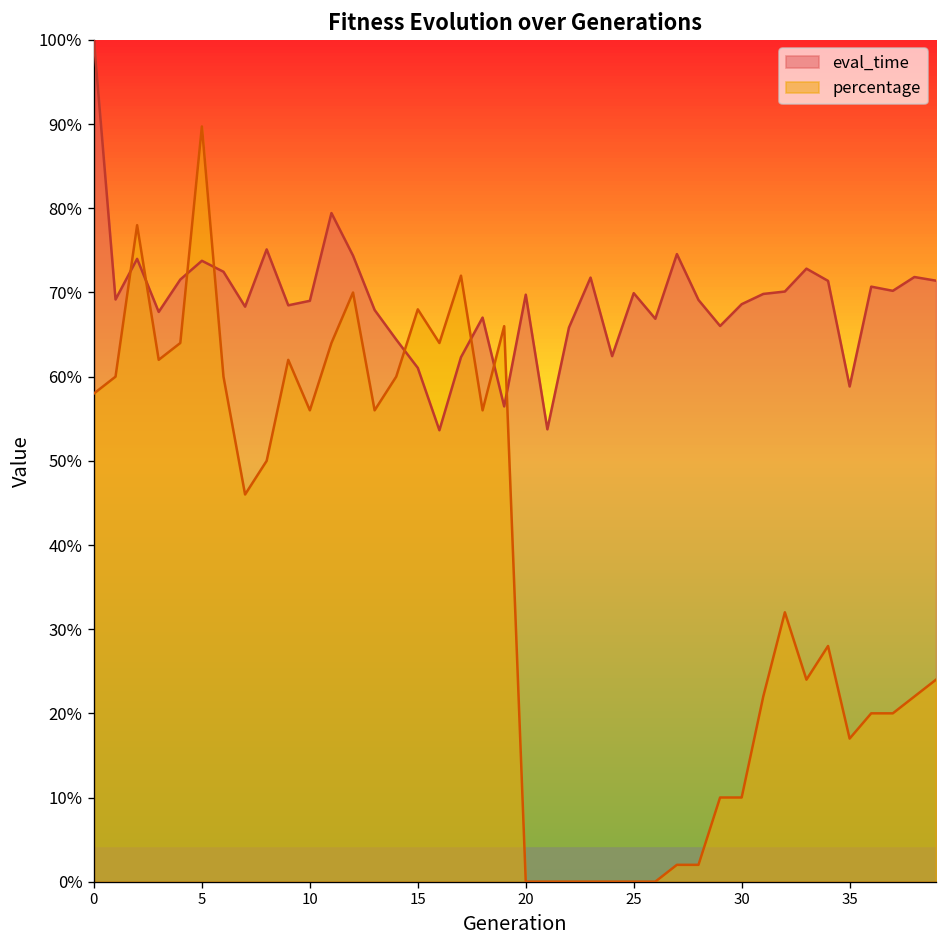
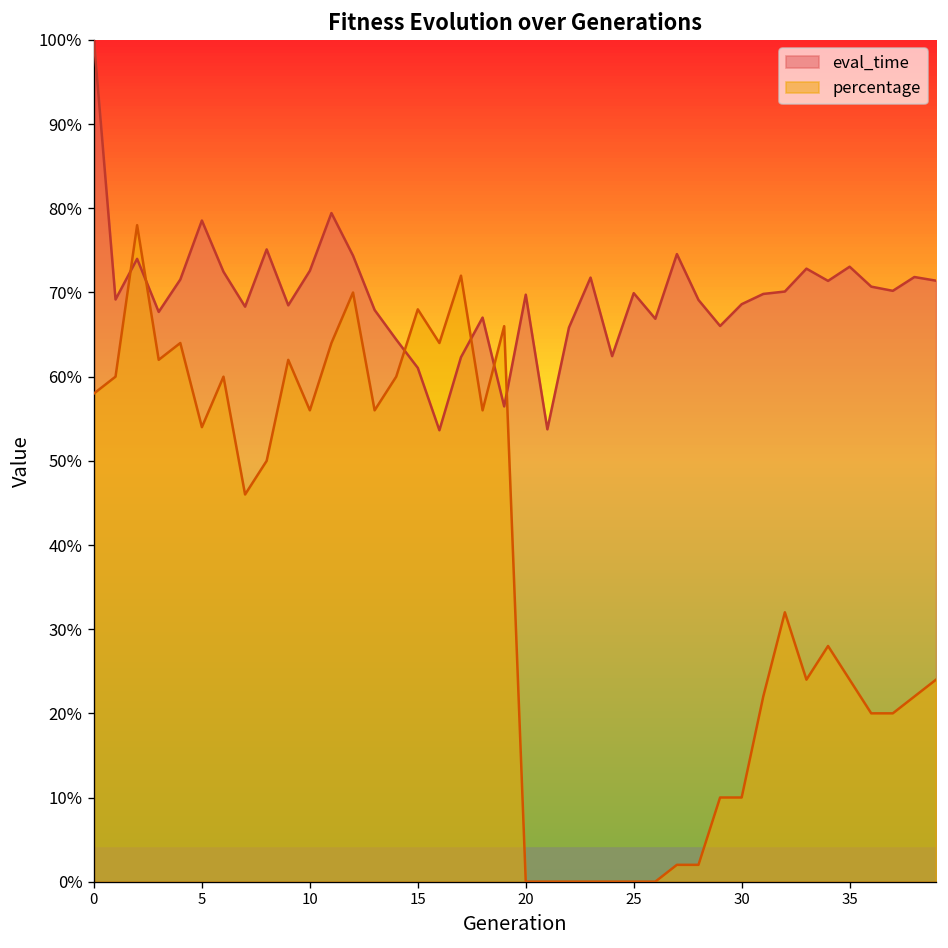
eval_time, 5: 74% -> 79%
percentage, 5: 90% -> 54%
eval_time, 10: 69% -> 73%
eval_time, 35: 59% -> 73%
percentage, 35: 17% -> 24%
